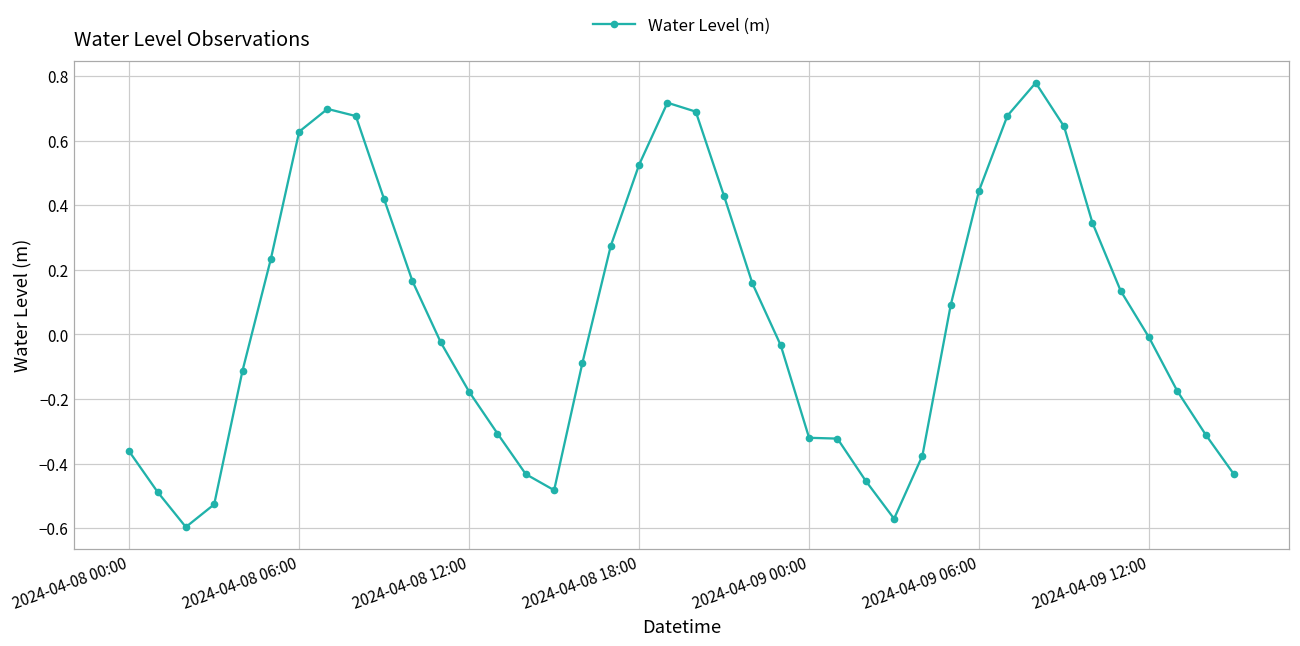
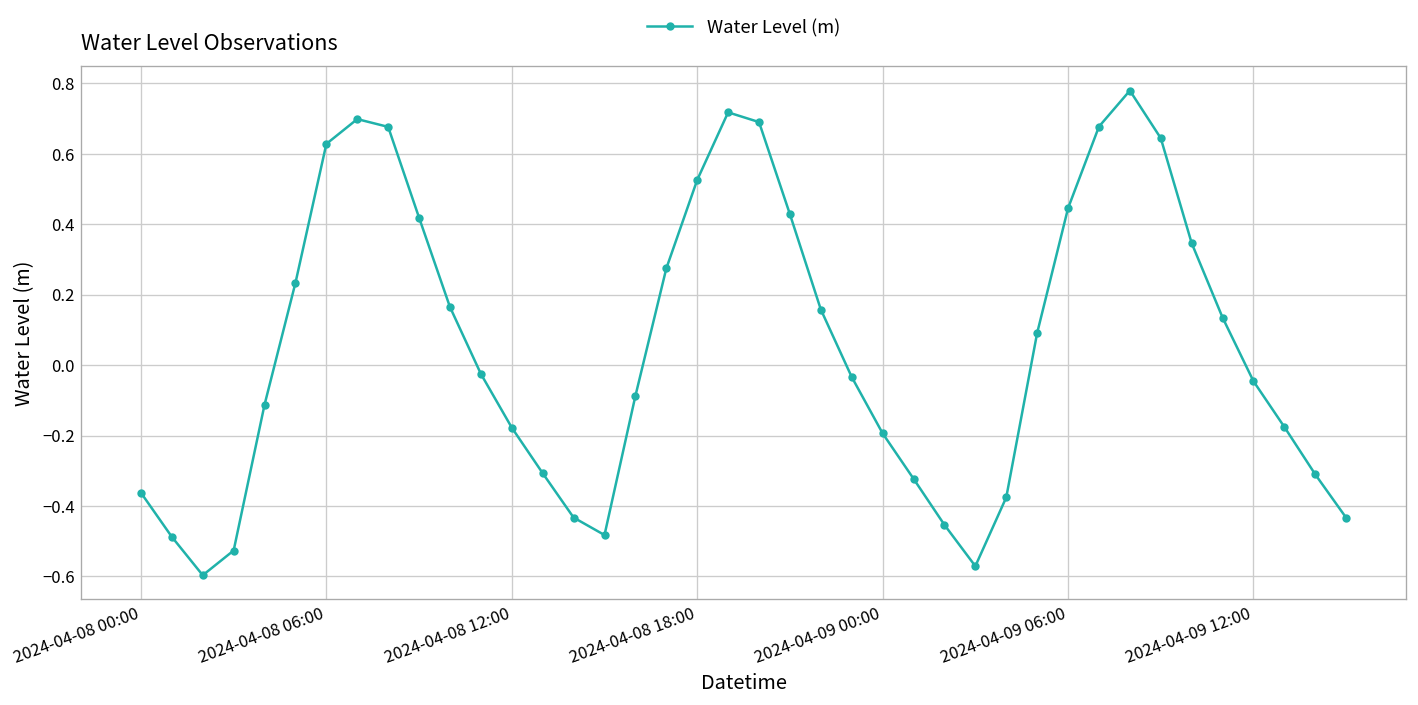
2024-04-09 00:00: -0.32 -> -0.19
2024-04-09 12:00: -0.01 -> -0.05
